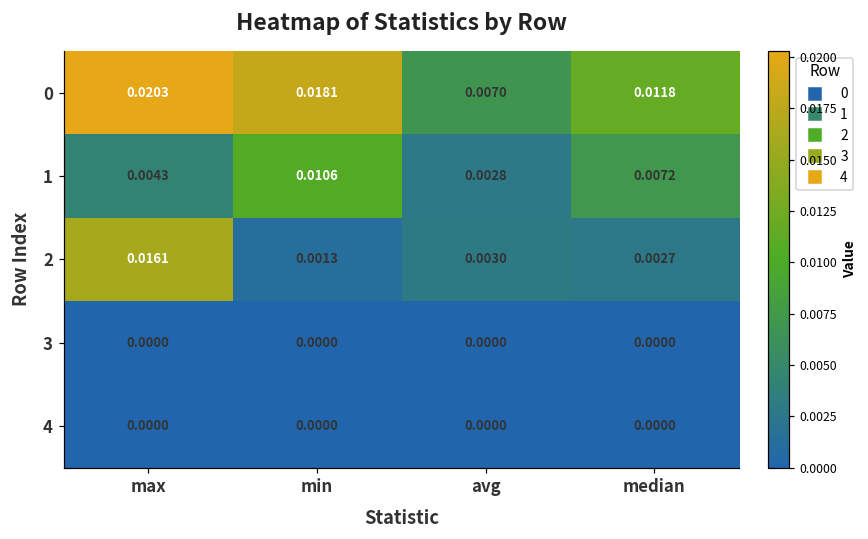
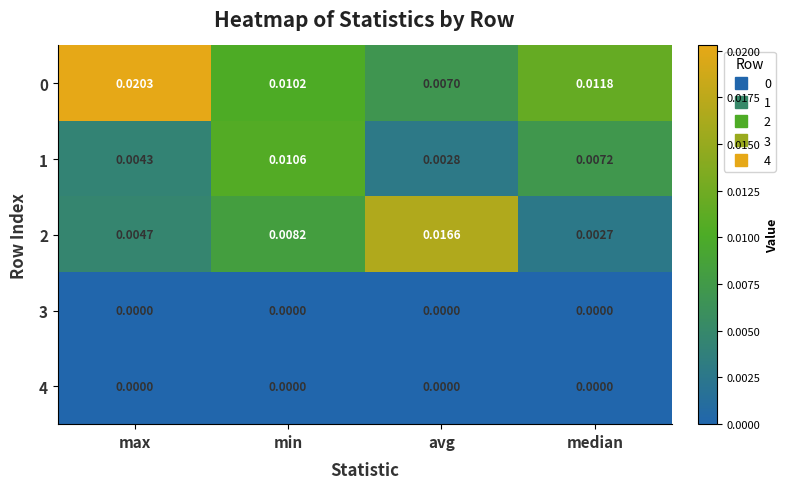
0, min: 0.0181 -> 0.0102
2, max: 0.0161 -> 0.0047
2, min: 0.0013 -> 0.0082
2, avg: 0.0030 -> 0.0166
